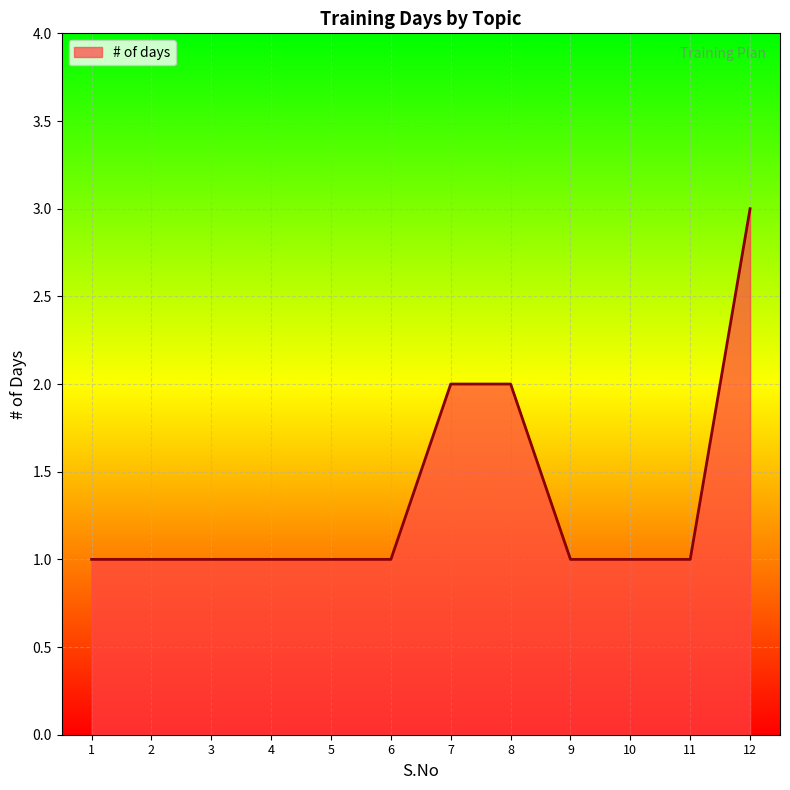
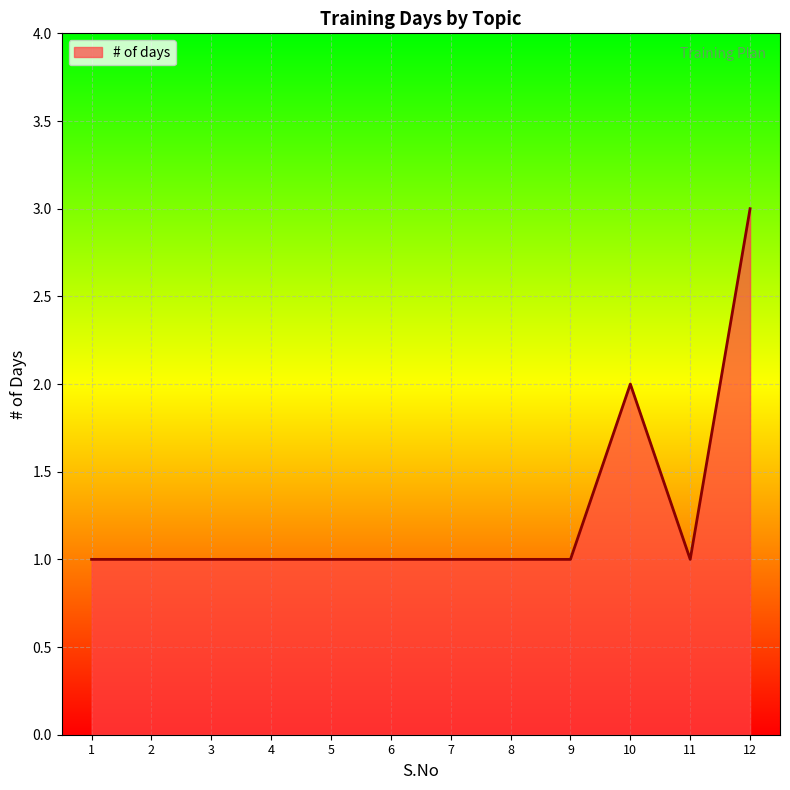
7: 2 -> 1
8: 2 -> 1
10: 1 -> 2
